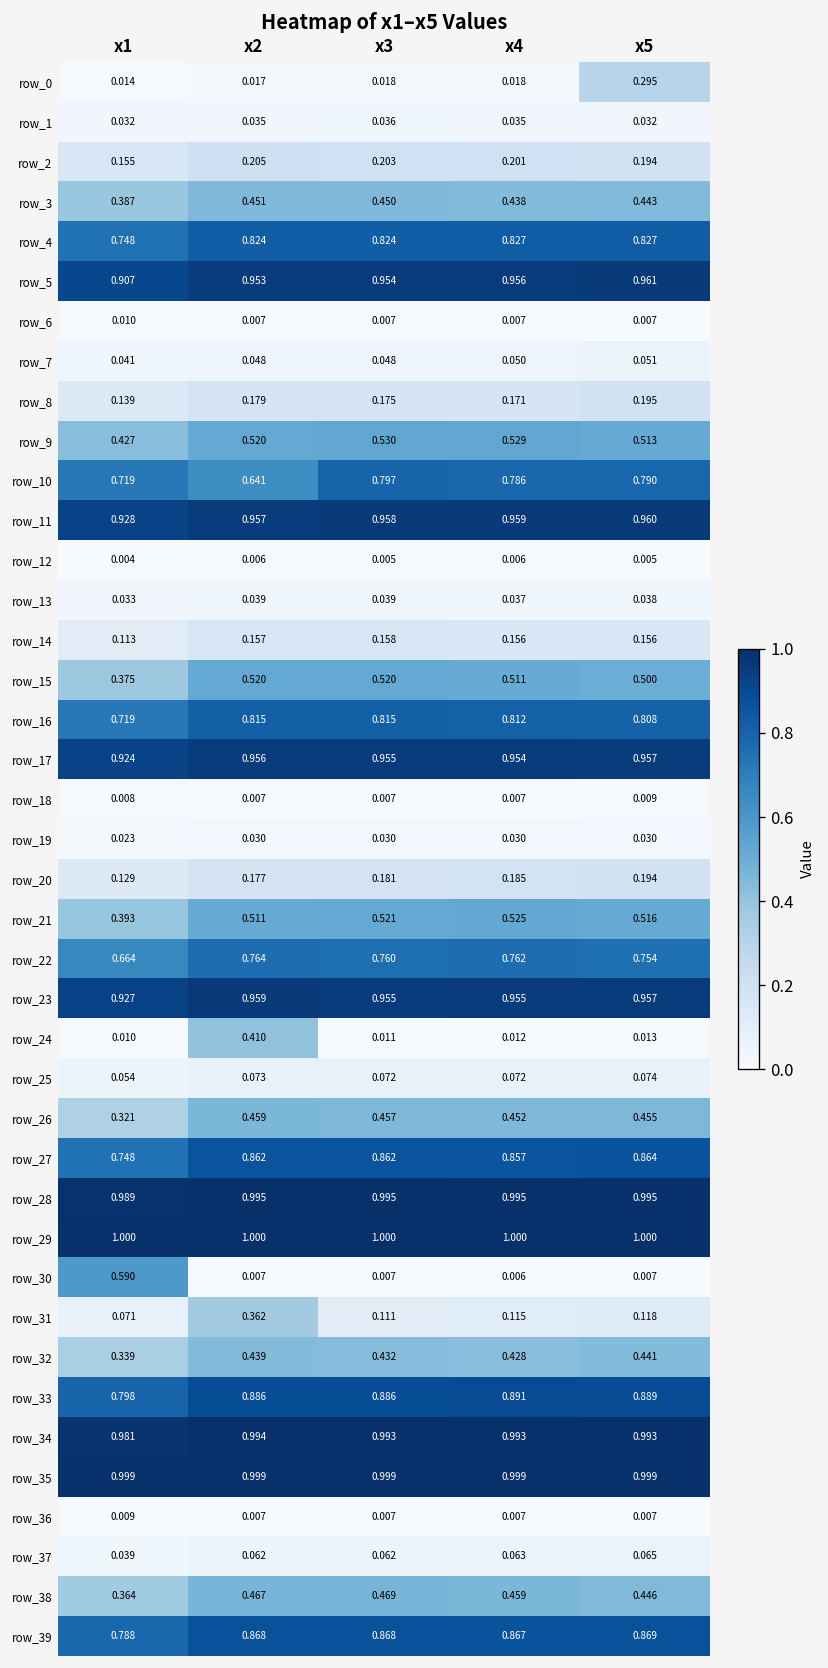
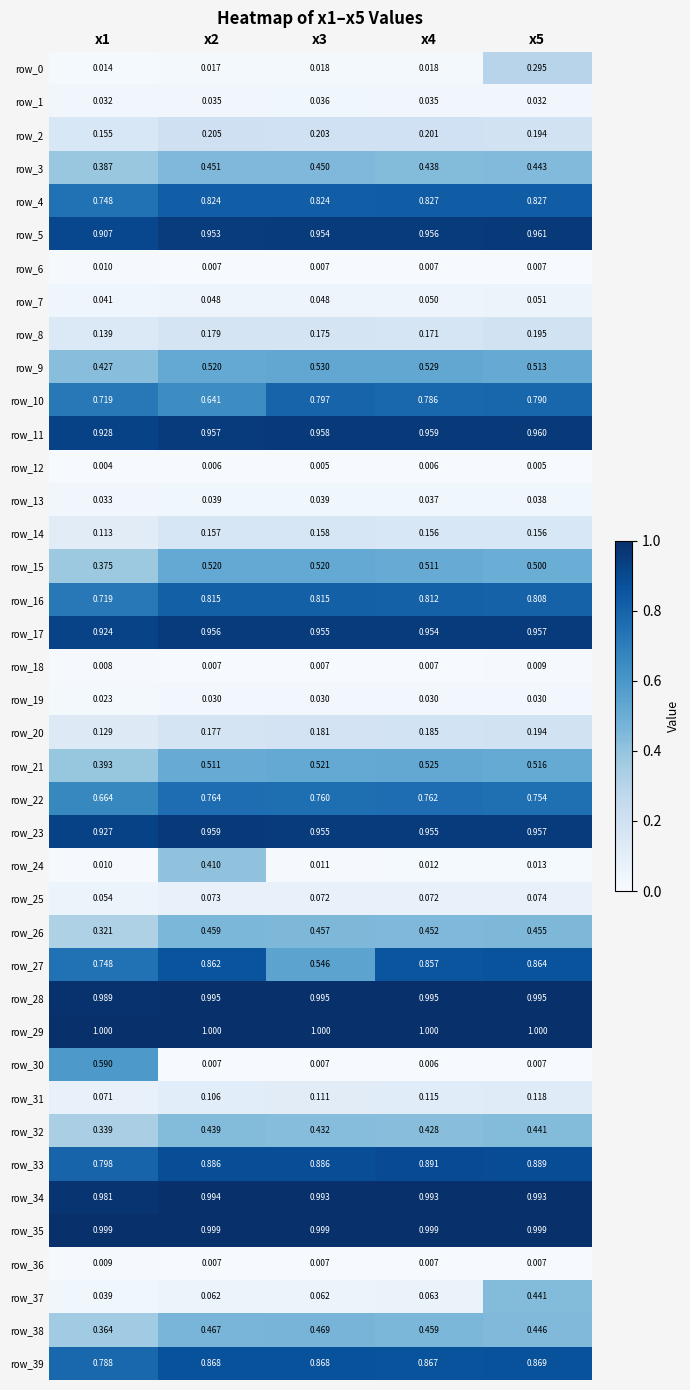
row_27, x3: 0.862 -> 0.546
row_31, x2: 0.362 -> 0.106
row_37, x5: 0.065 -> 0.441
